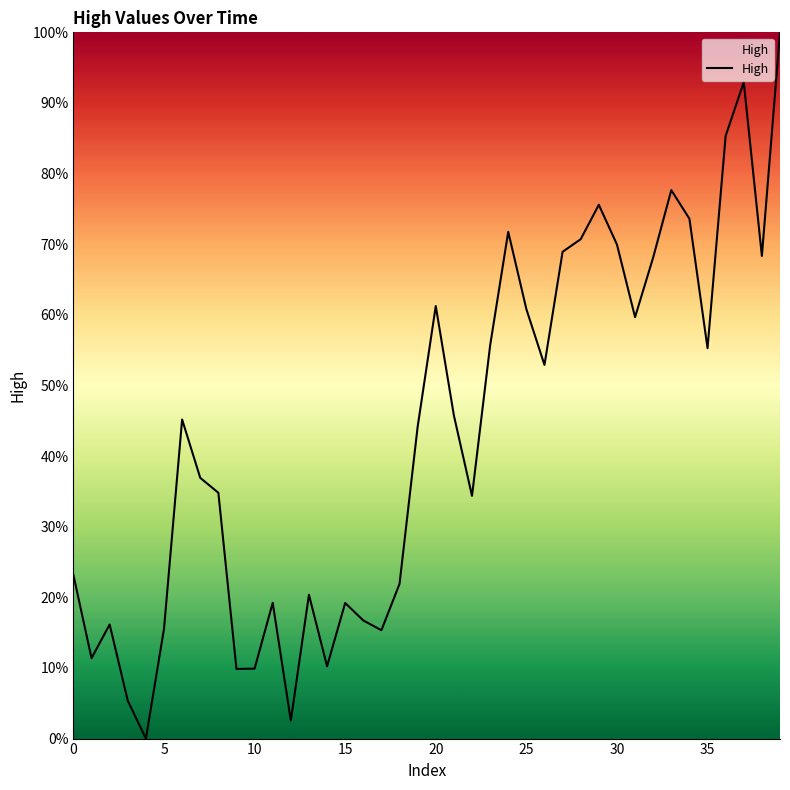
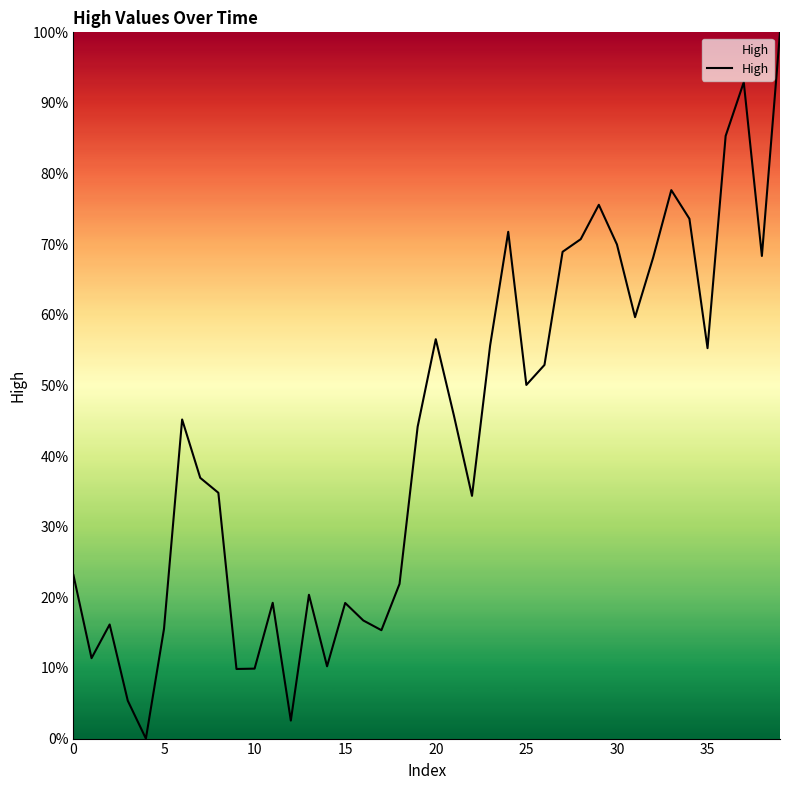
20: 61% -> 57%
25: 61% -> 50%
